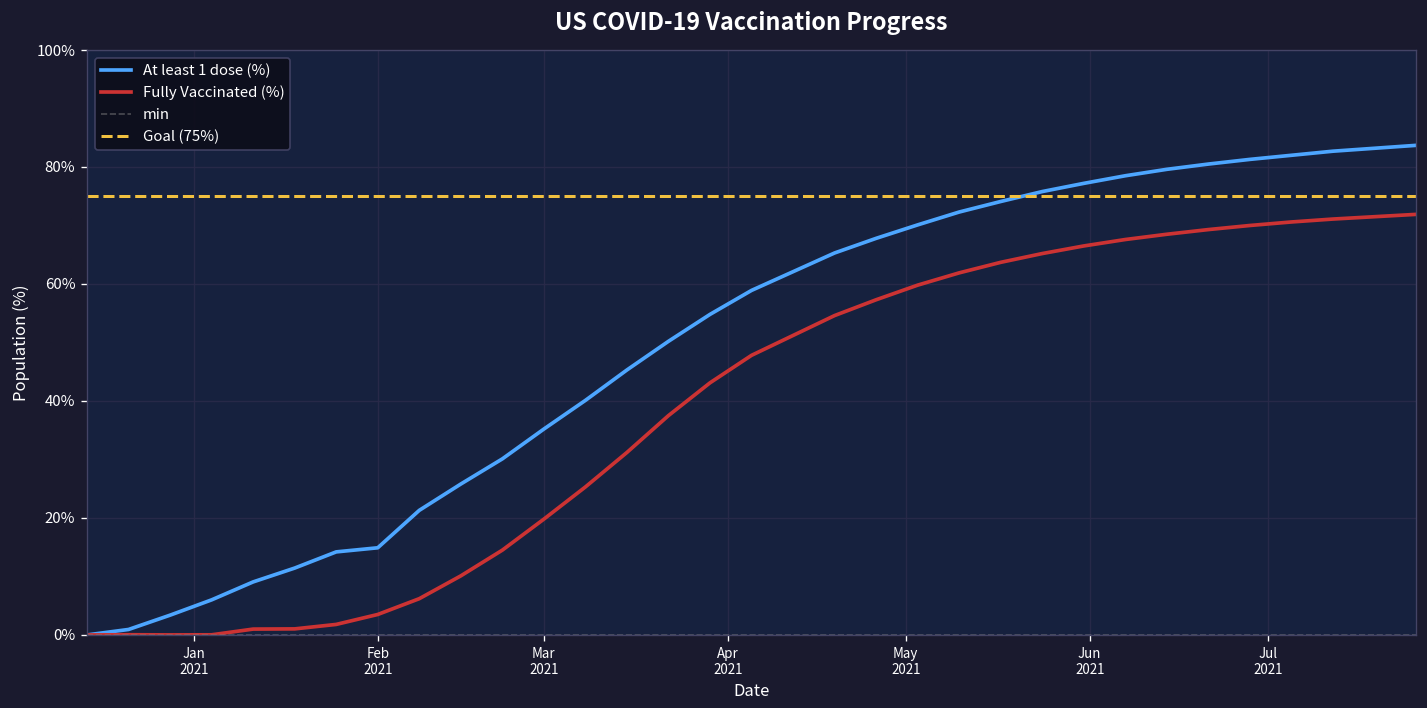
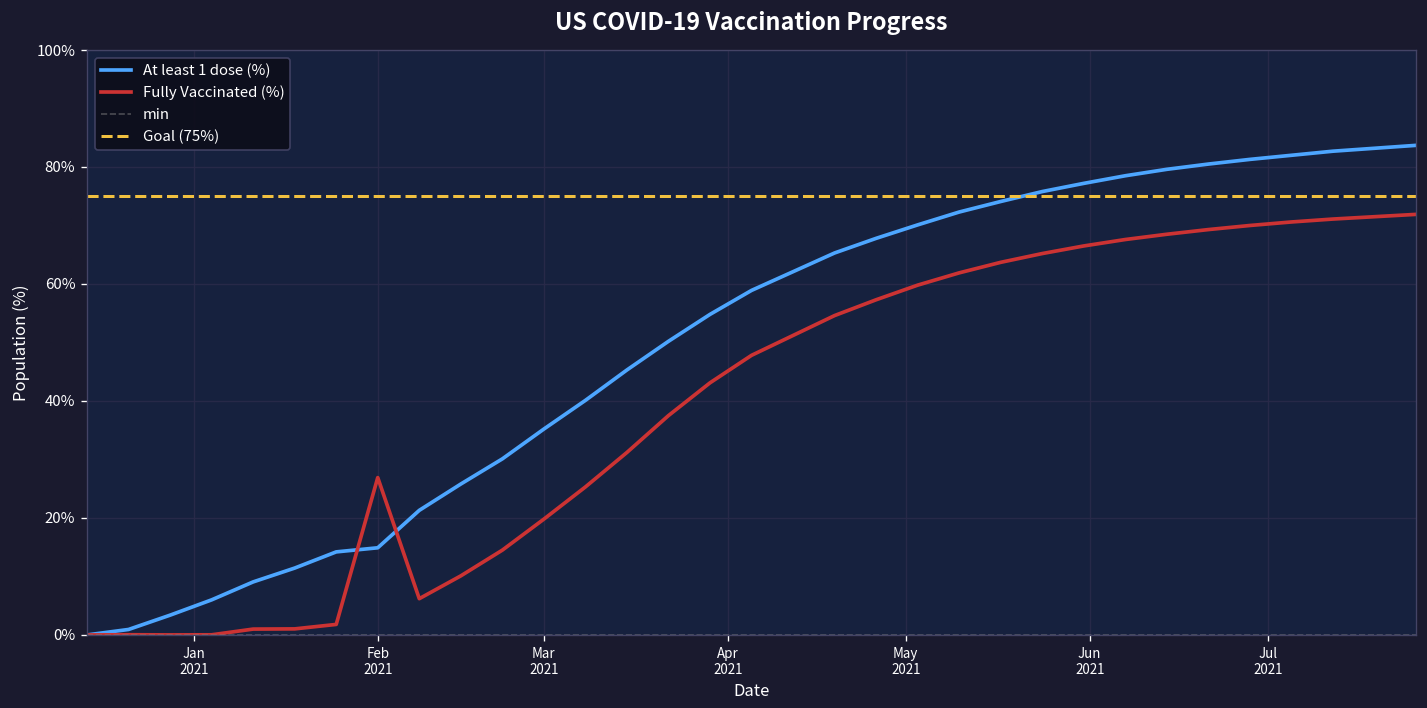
Fully Vaccinated (%), Feb 2021: 4% -> 27%
